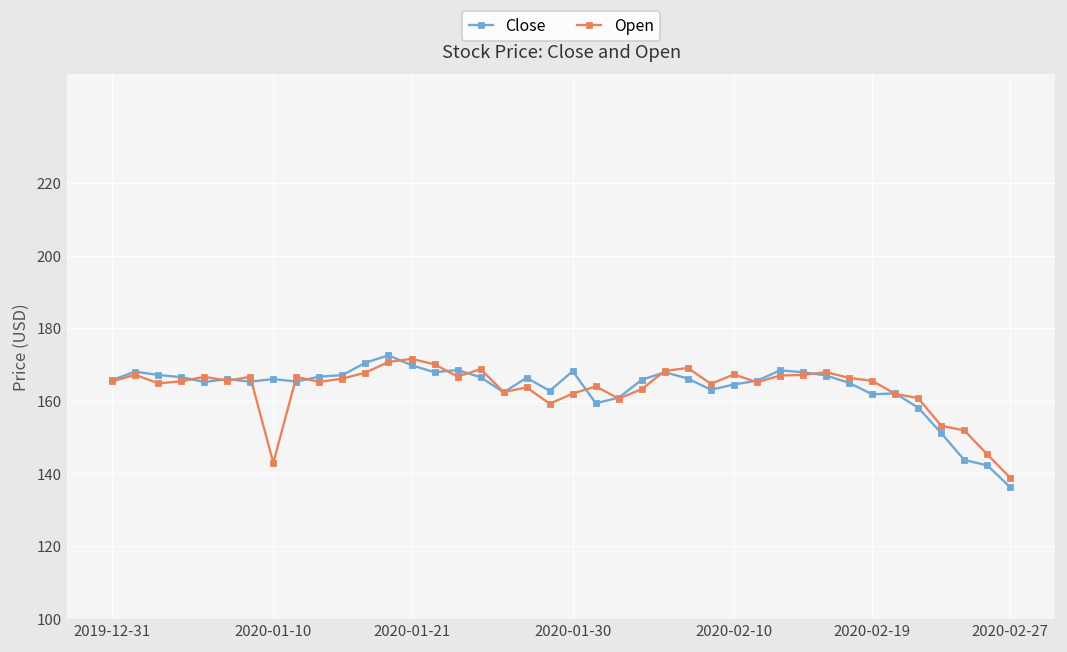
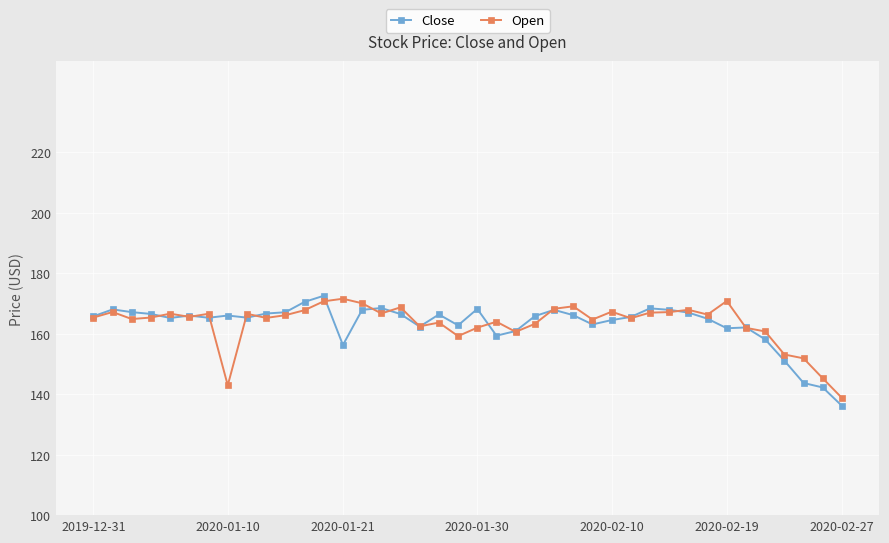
Close, 2020-01-21: 170 -> 156
Open, 2020-02-19: 166 -> 171
